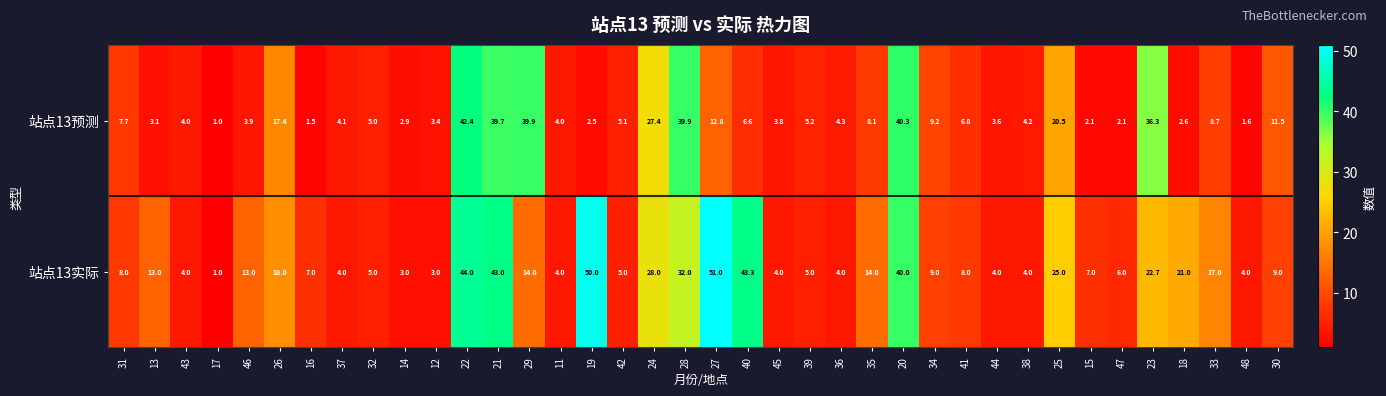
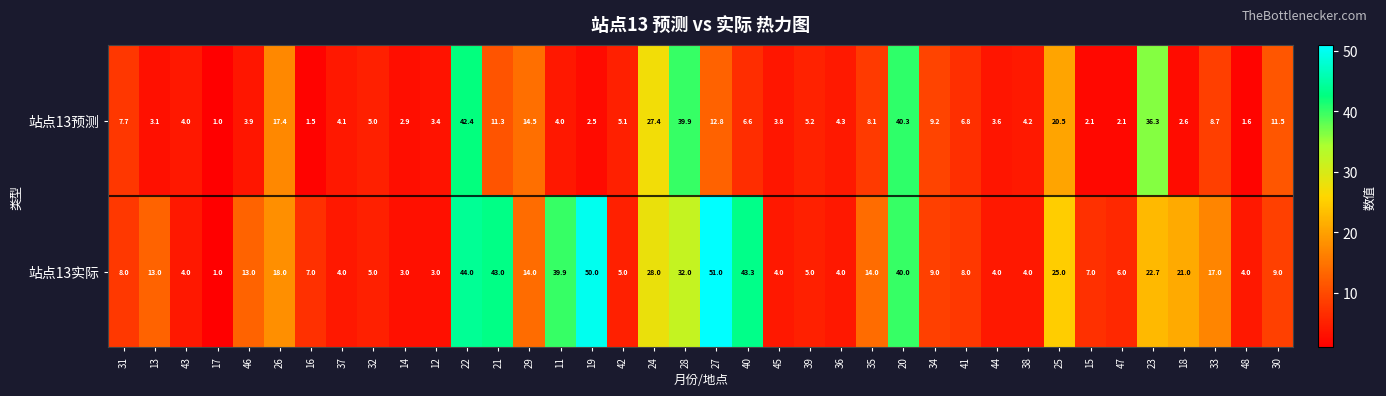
站点13预测, 21: 39.7 -> 11.3
站点13预测, 29: 39.9 -> 14.5
站点13实际, 11: 4.0 -> 39.9
